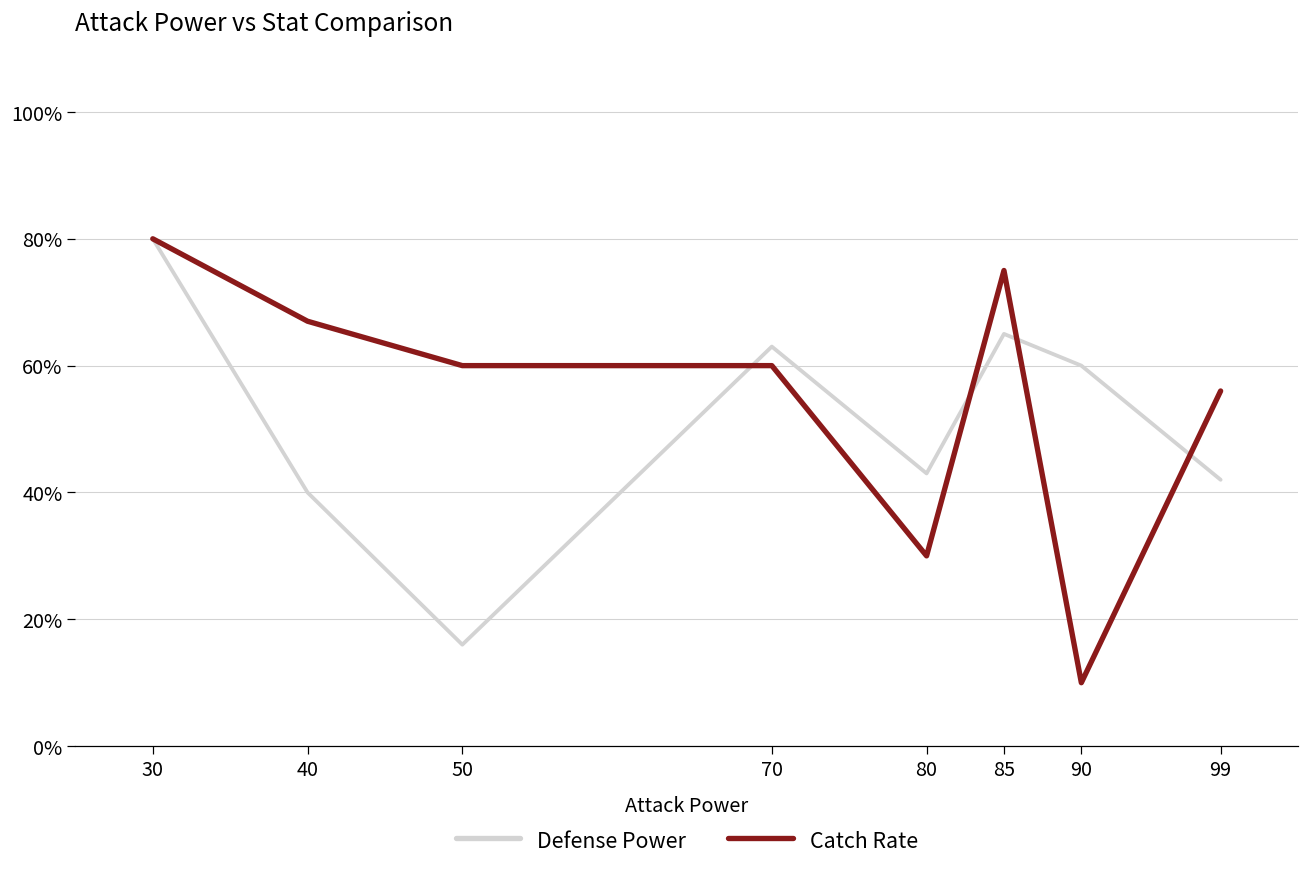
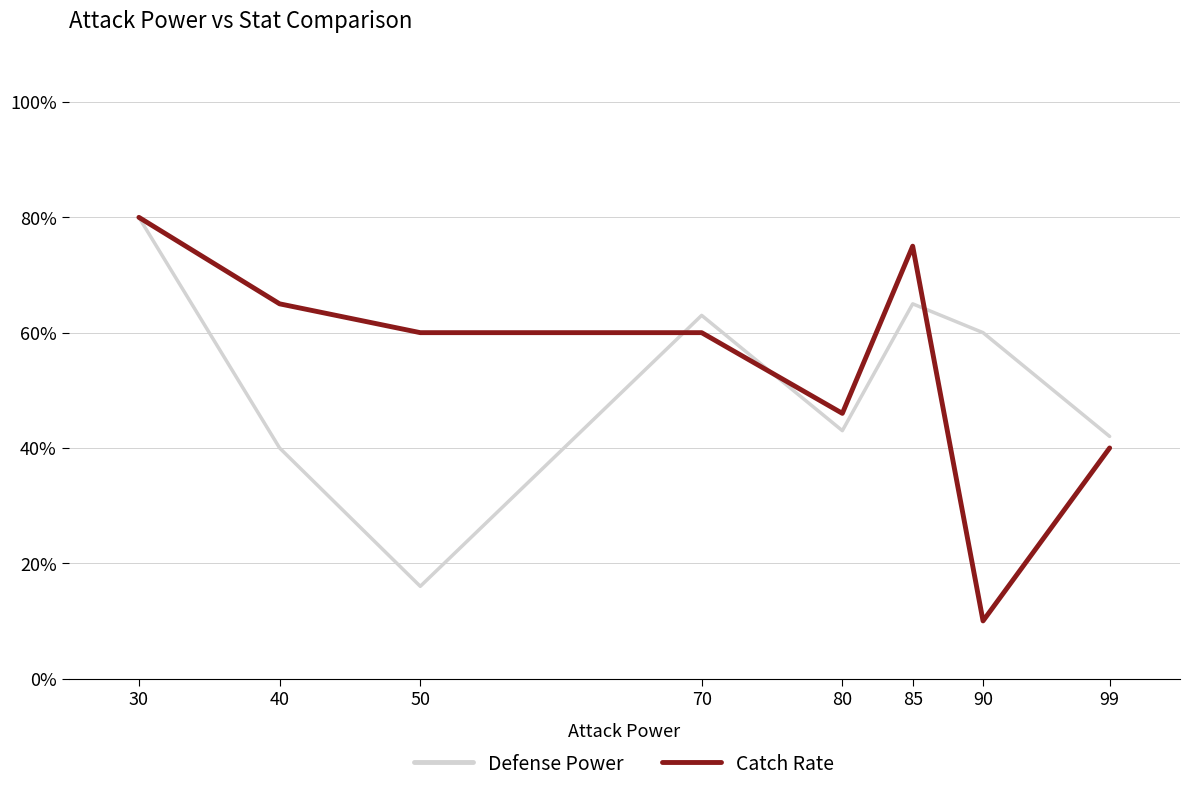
Catch Rate, 40: 67% -> 65%
Catch Rate, 80: 30% -> 46%
Catch Rate, 99: 56% -> 40%
